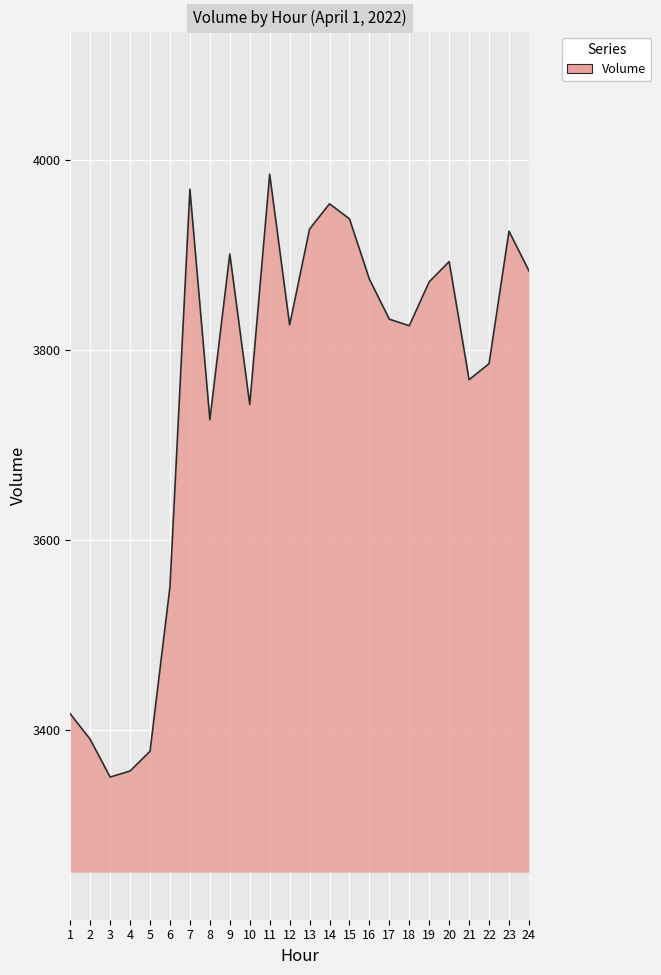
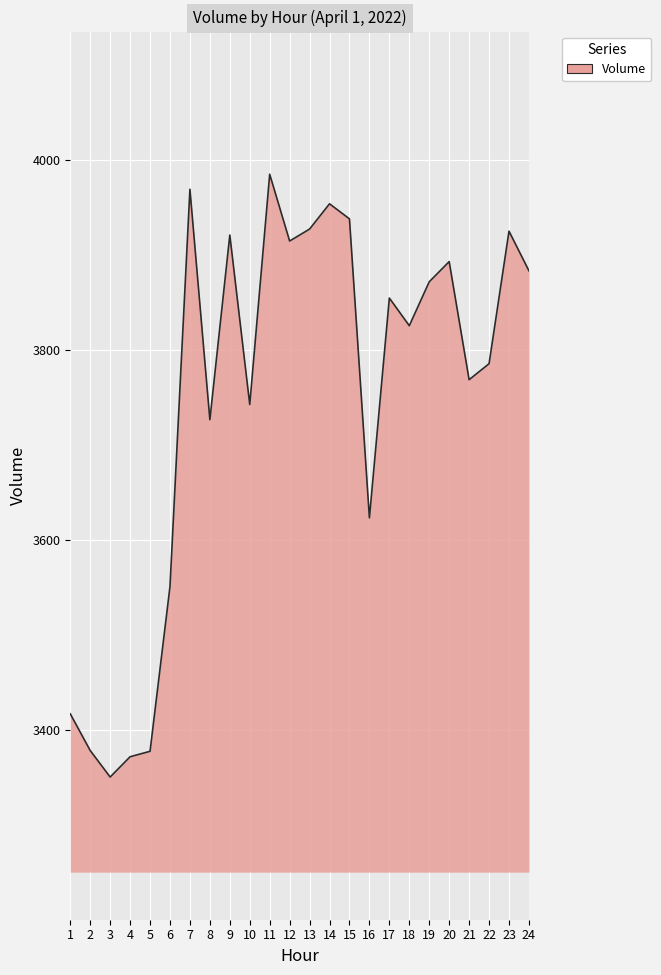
2: 3390 -> 3380
4: 3360 -> 3370
9: 3900 -> 3920
12: 3830 -> 3910
16: 3870 -> 3620
17: 3830 -> 3850
